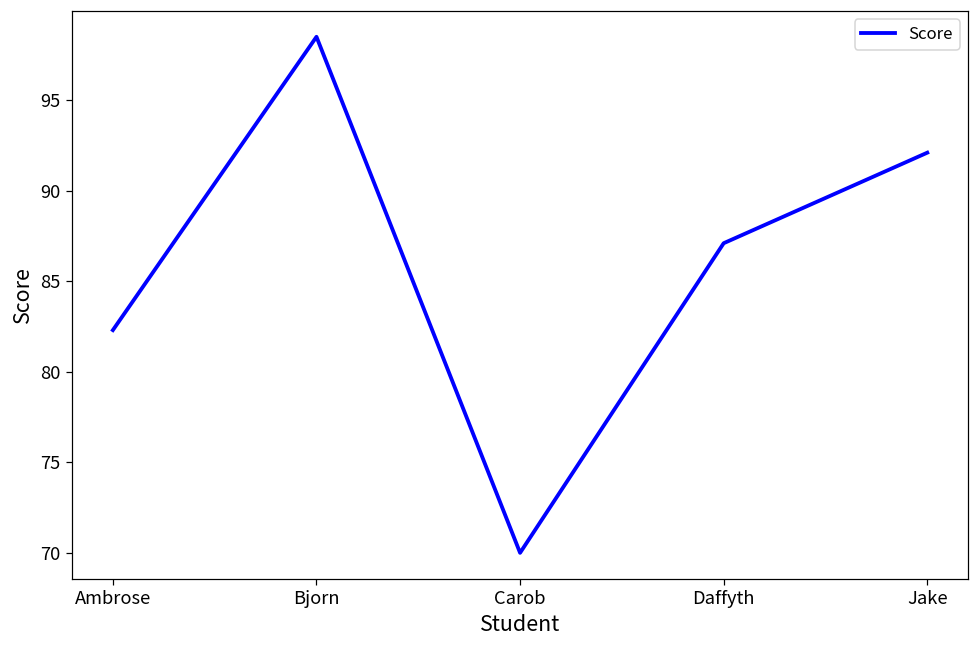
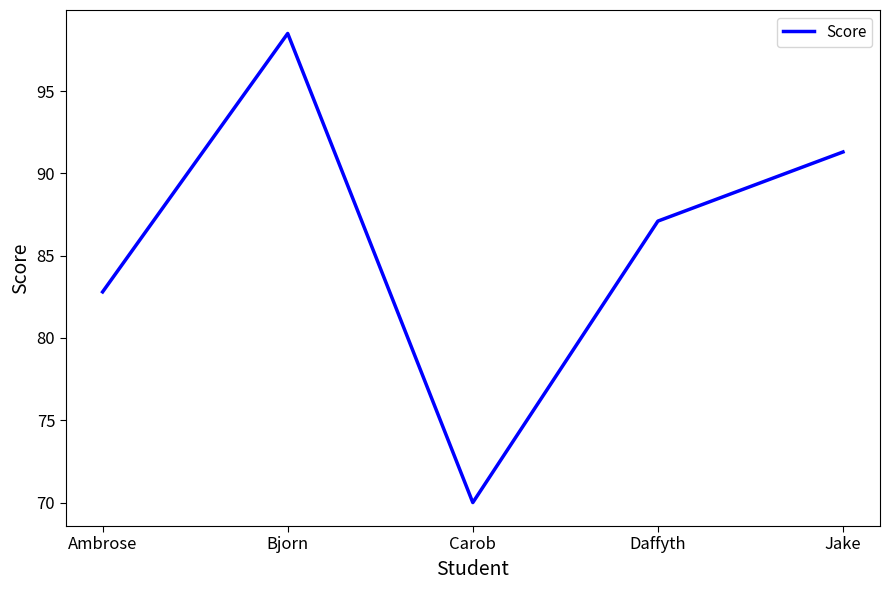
Ambrose: 82.3 -> 82.8
Jake: 92.1 -> 91.3
